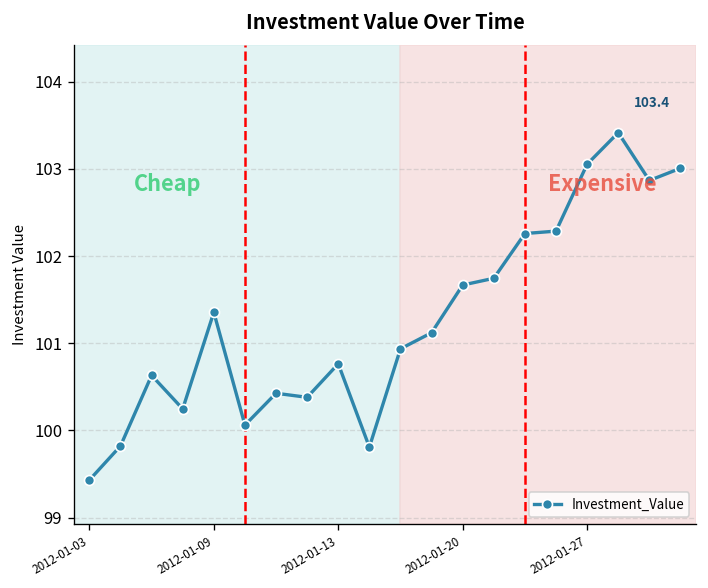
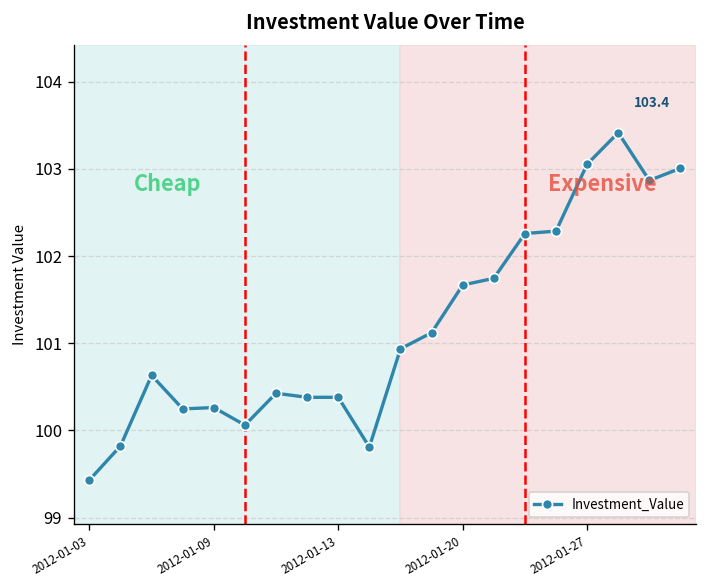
2012-01-09: 101.4 -> 100.3
2012-01-13: 100.8 -> 100.4
